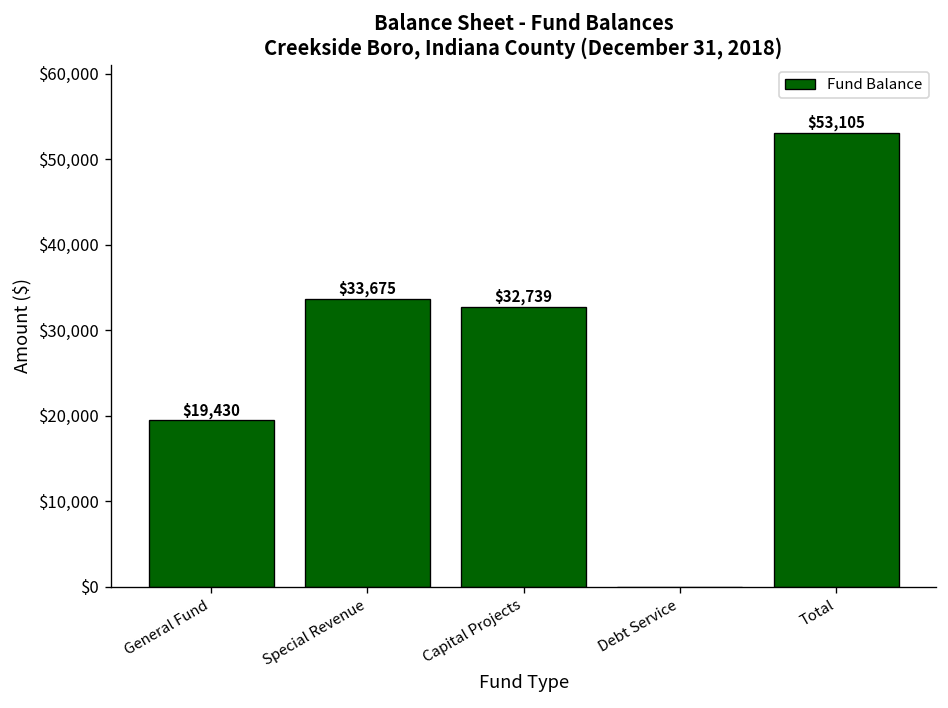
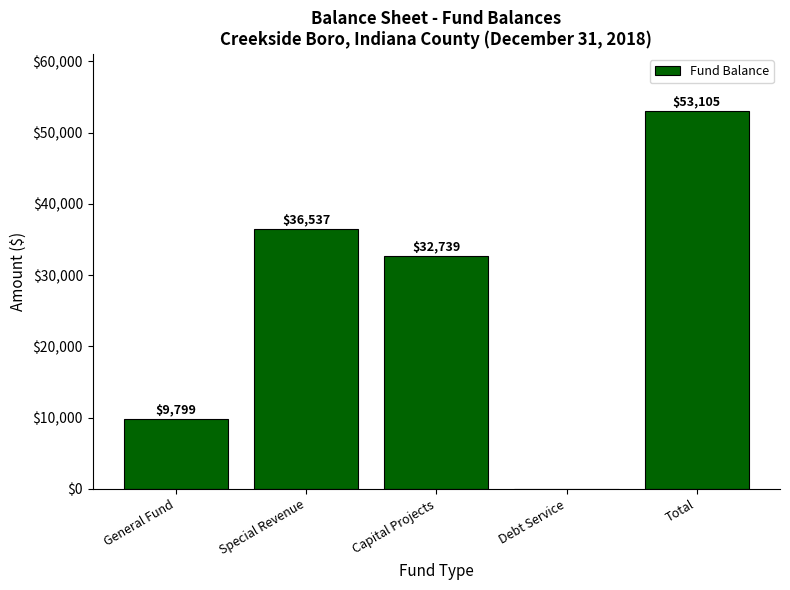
General Fund: $19,430 -> $9,799
Special Revenue: $33,675 -> $36,537
